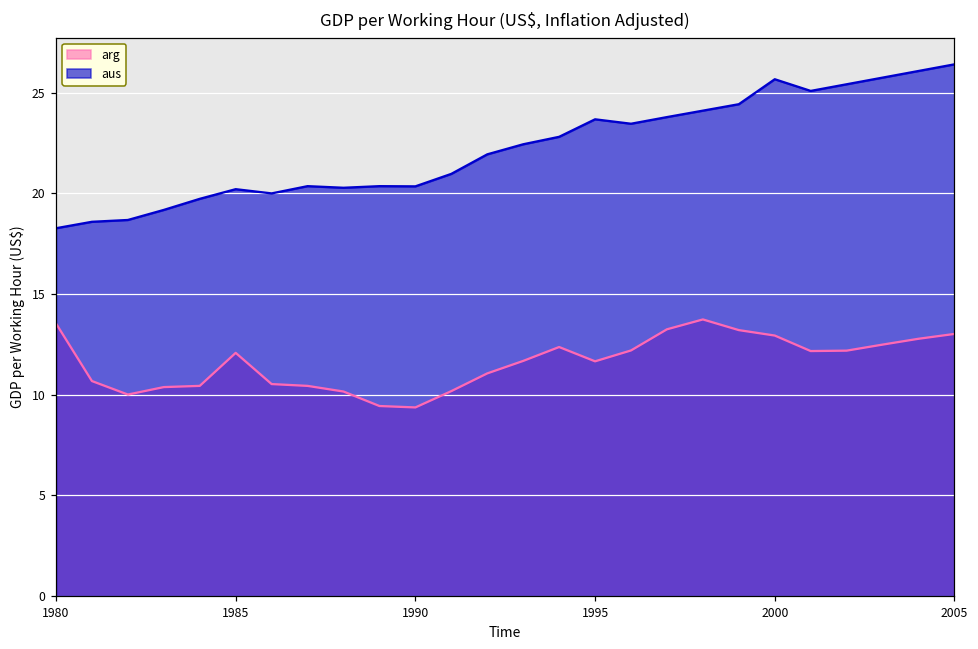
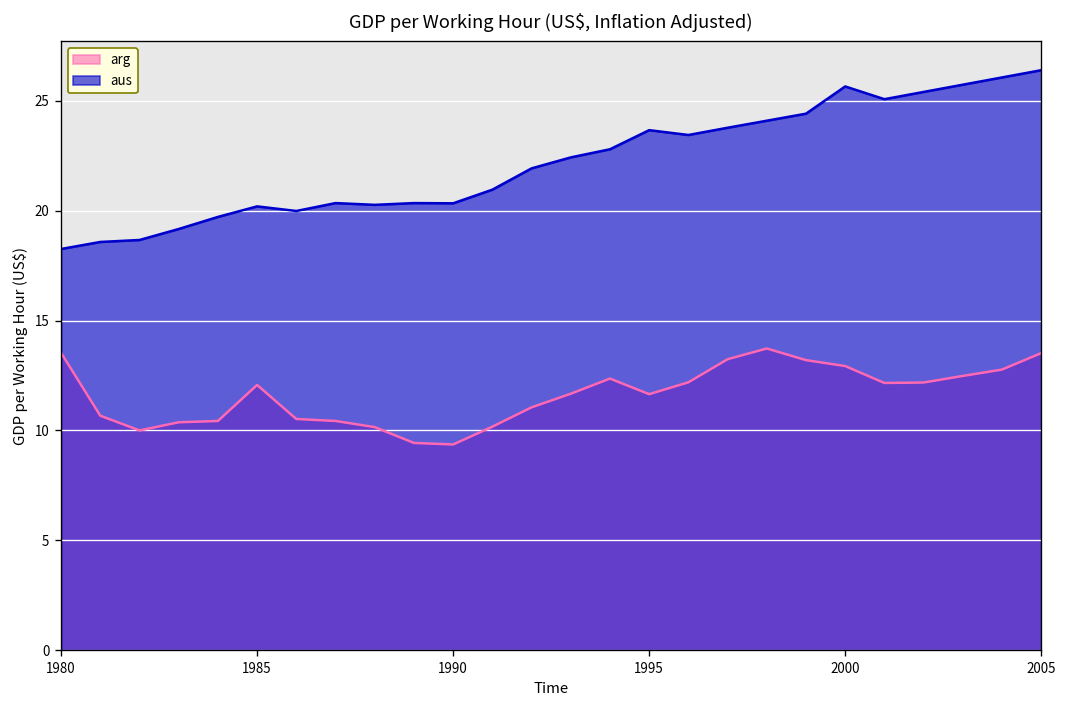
arg, 2005: 13.0 -> 13.5
